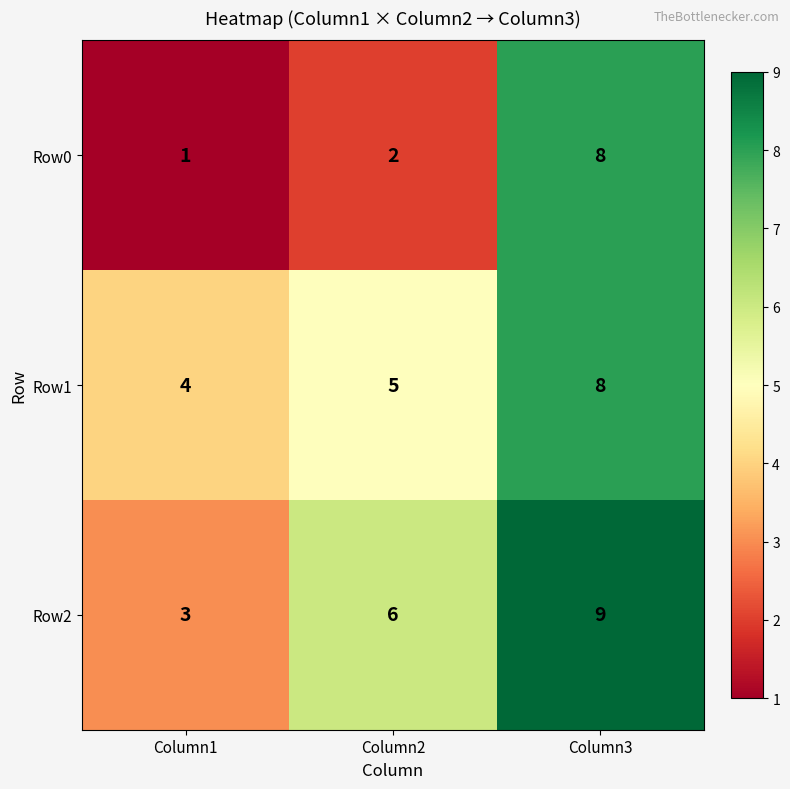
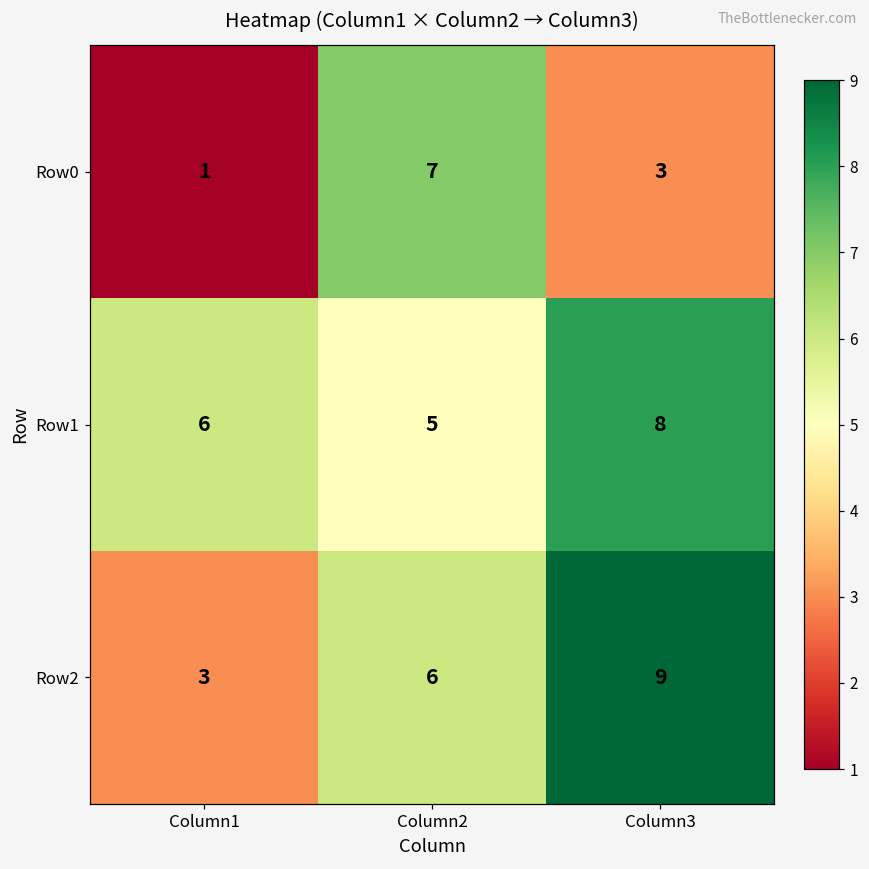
Row0, Column2: 2 -> 7
Row0, Column3: 8 -> 3
Row1, Column1: 4 -> 6
